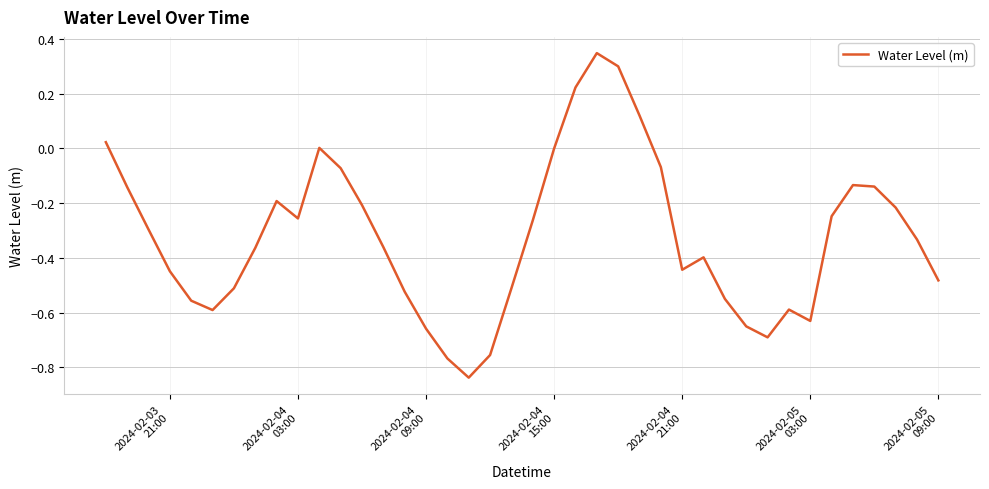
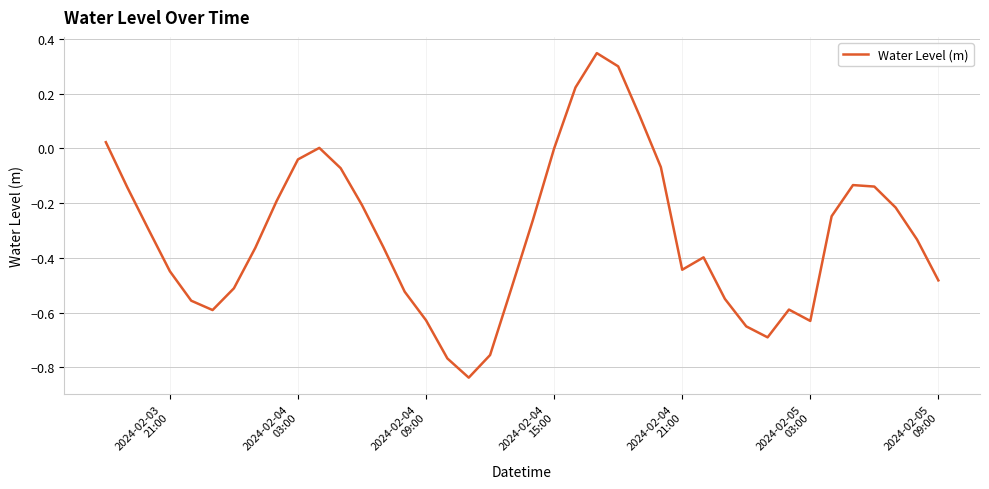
2024-02-04 03:00: -0.26 -> -0.04
2024-02-04 09:00: -0.66 -> -0.63
